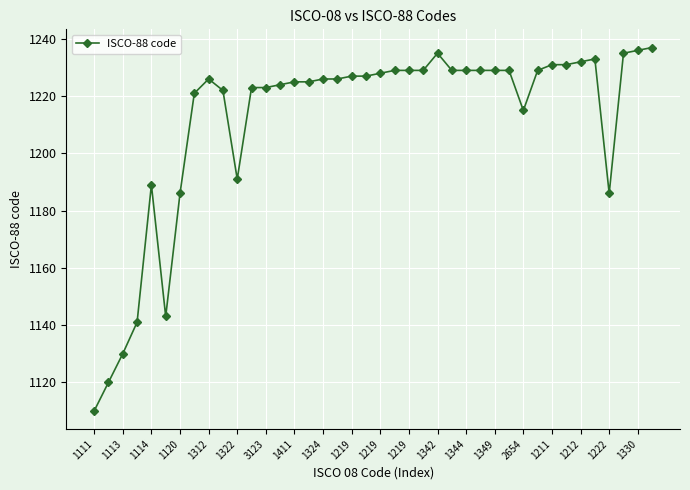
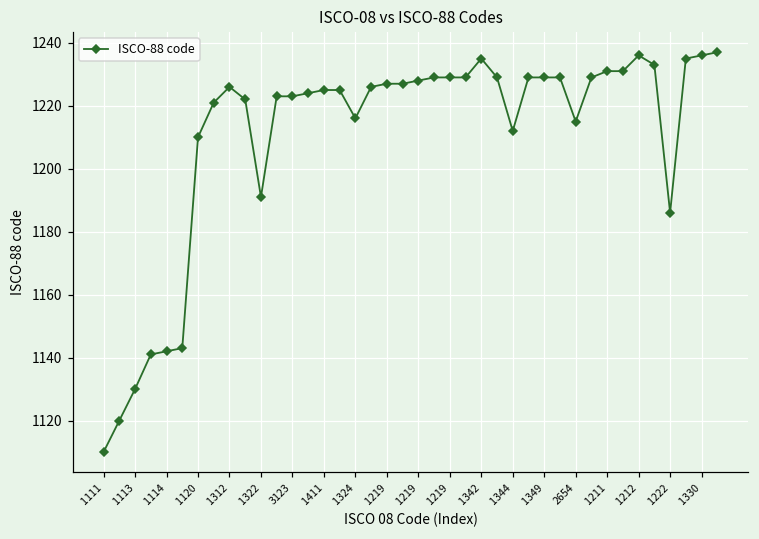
1114: 1189 -> 1142
1120: 1186 -> 1210
1324: 1226 -> 1216
1344: 1229 -> 1212
1212: 1232 -> 1236
